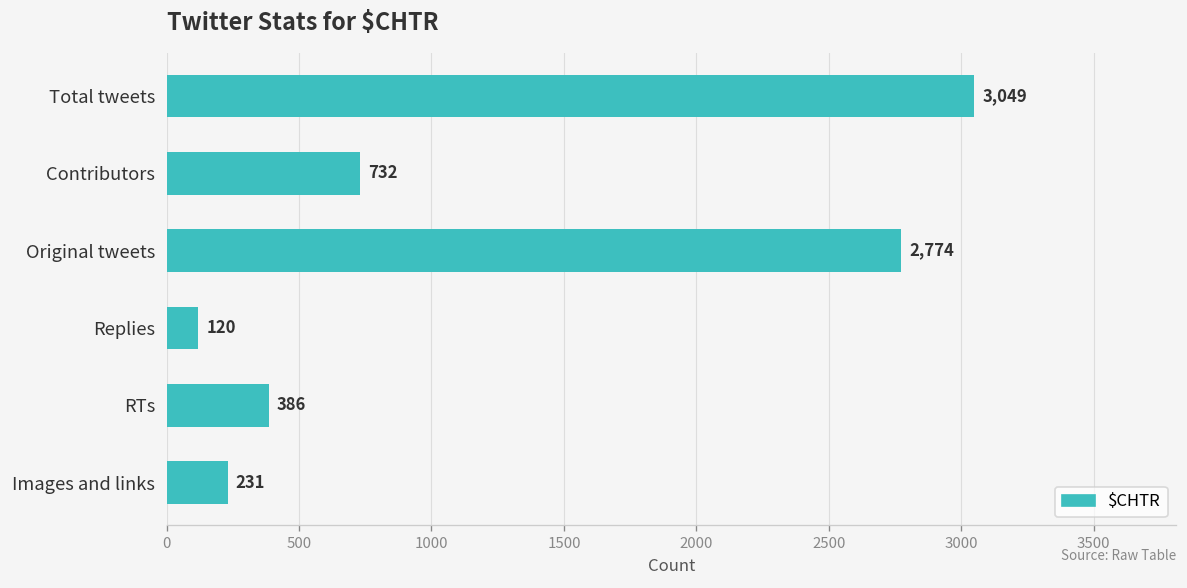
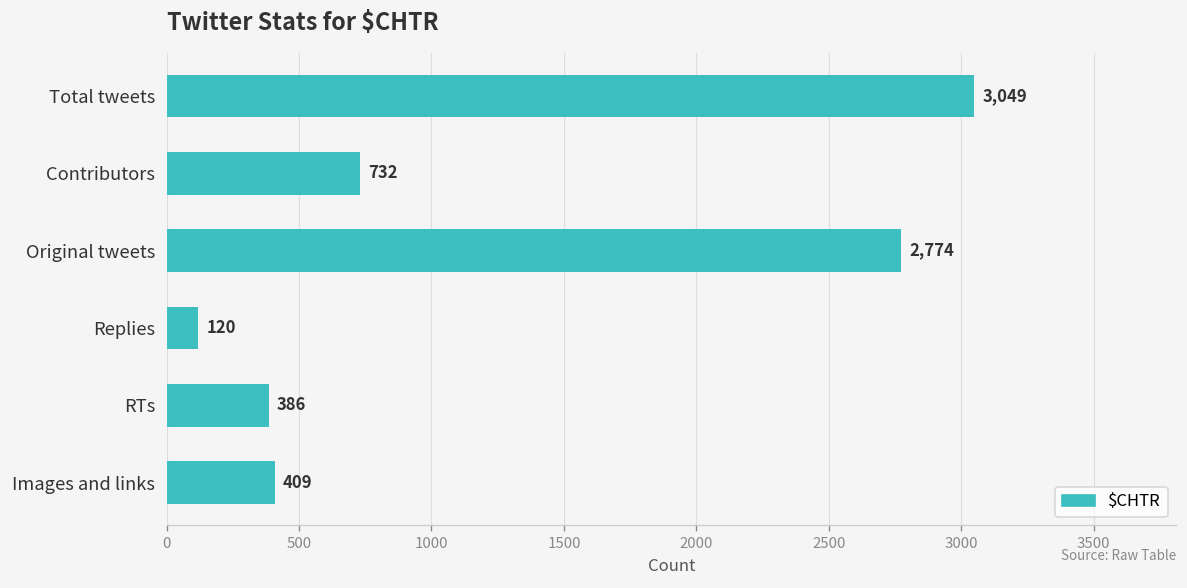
Images and links: 231 -> 409
